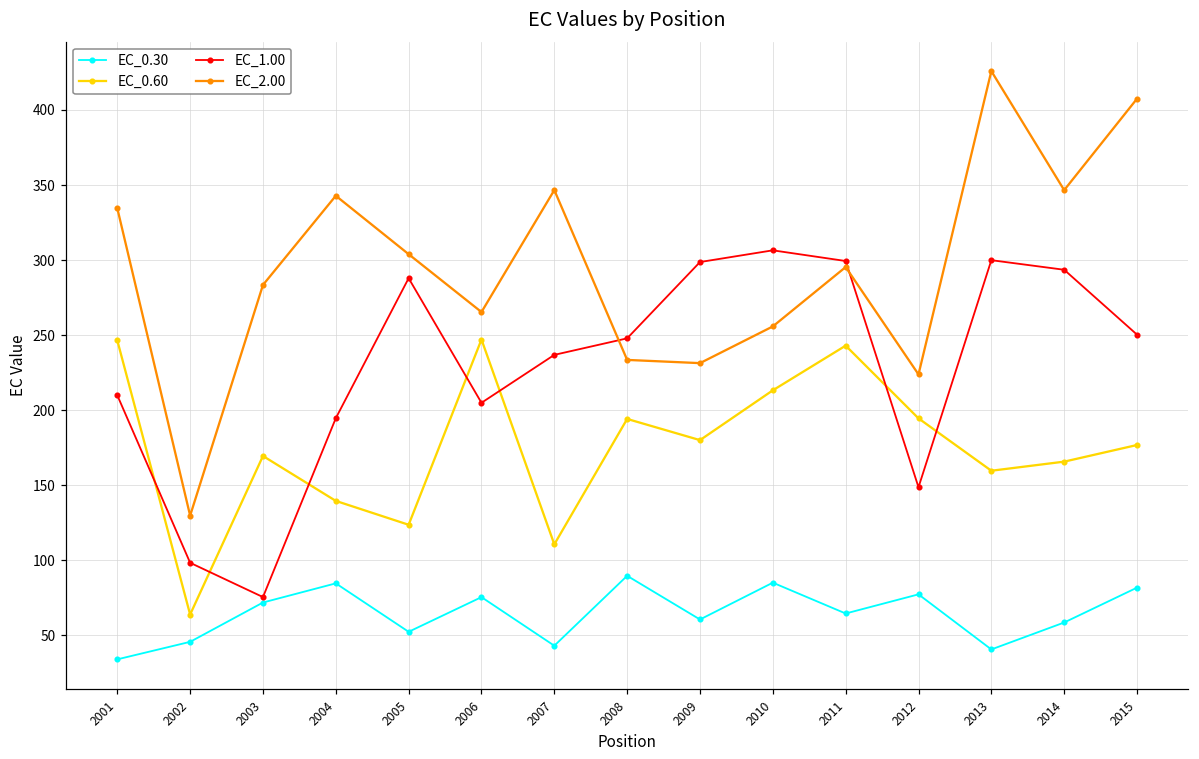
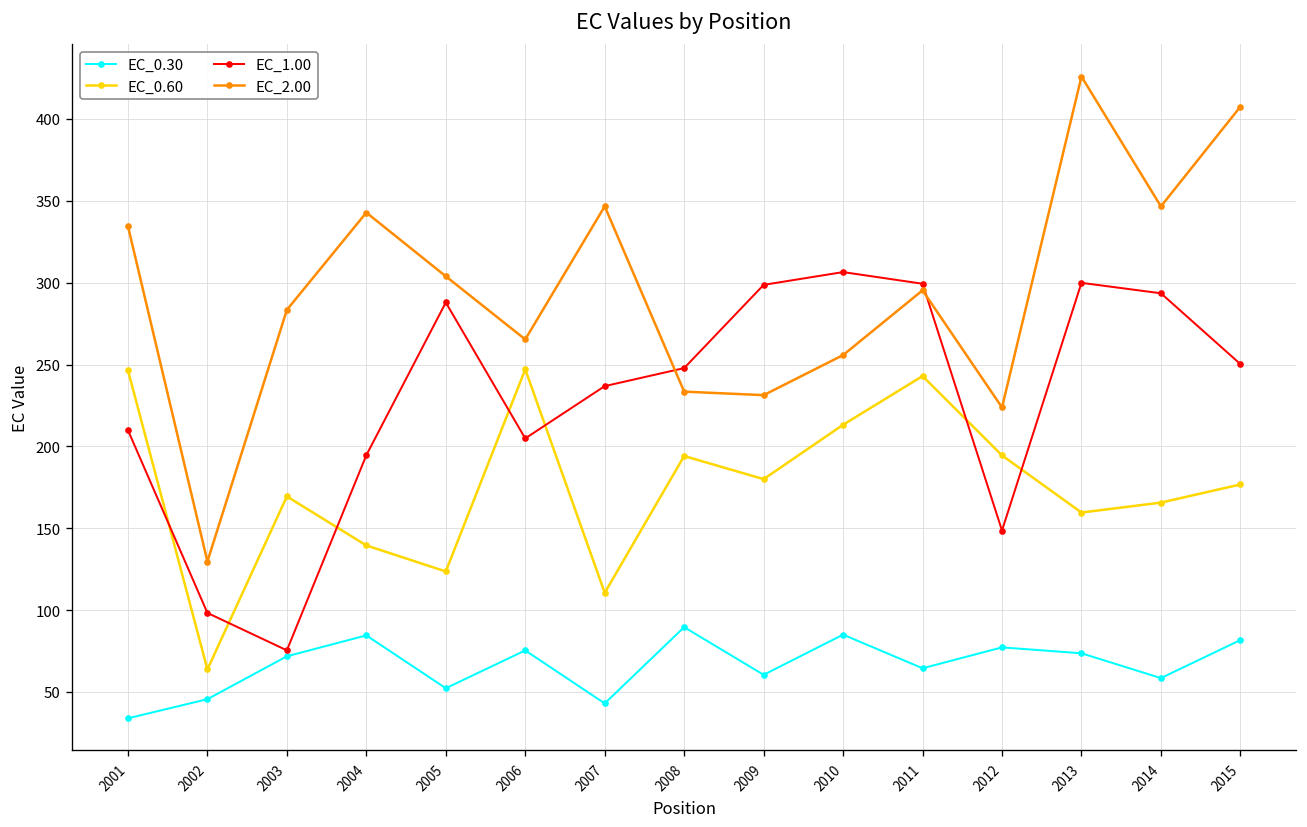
EC_0.30, 2013: 41 -> 74
